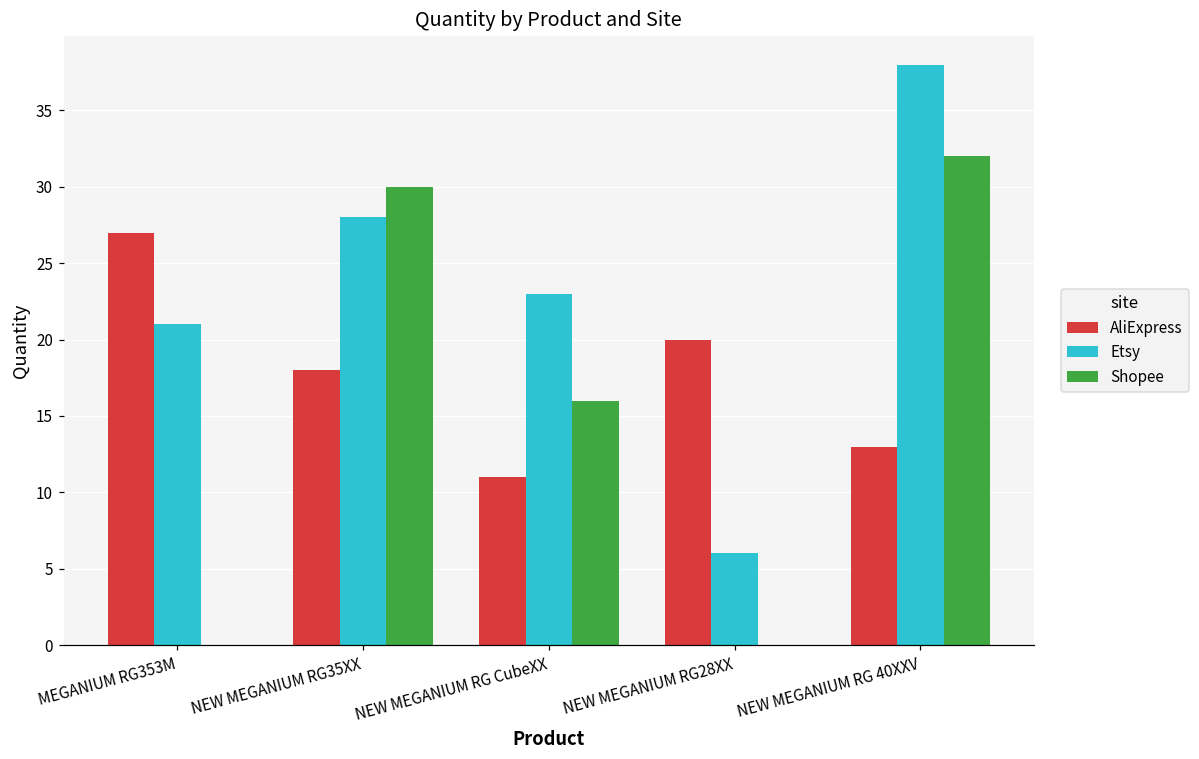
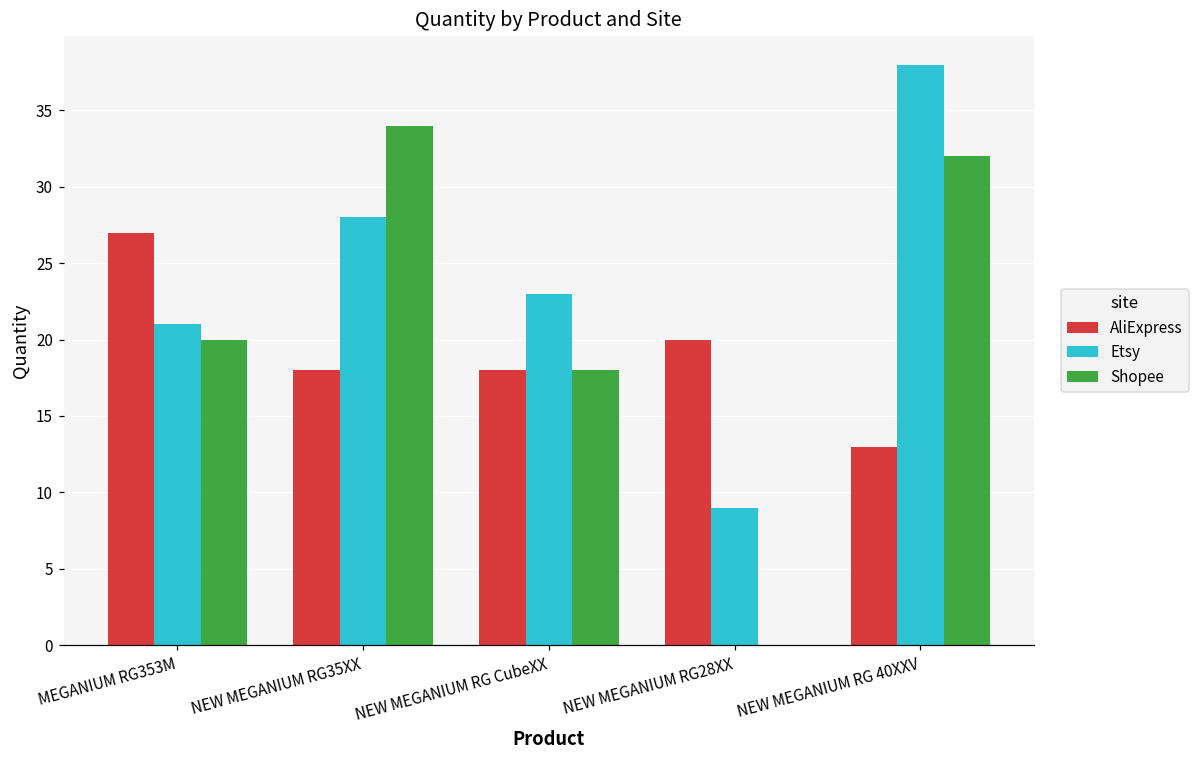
Shopee, MEGANIUM RG353M: 0 -> 20
Shopee, NEW MEGANIUM RG35XX: 30 -> 34
AliExpress, NEW MEGANIUM RG CubeXX: 11 -> 18
Shopee, NEW MEGANIUM RG CubeXX: 16 -> 18
Etsy, NEW MEGANIUM RG28XX: 6 -> 9
